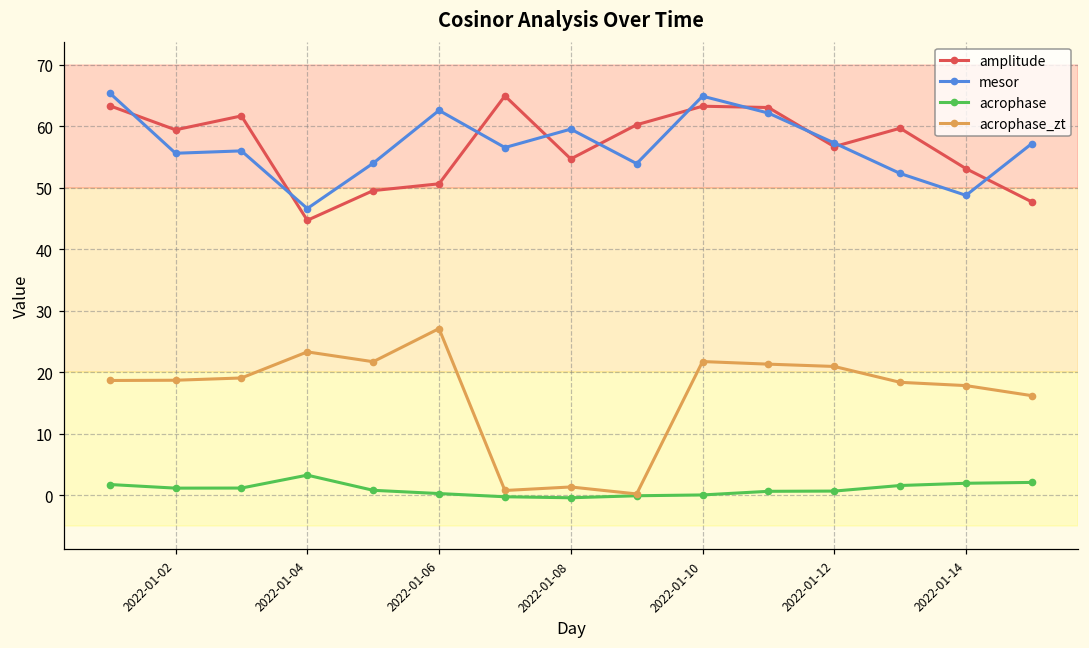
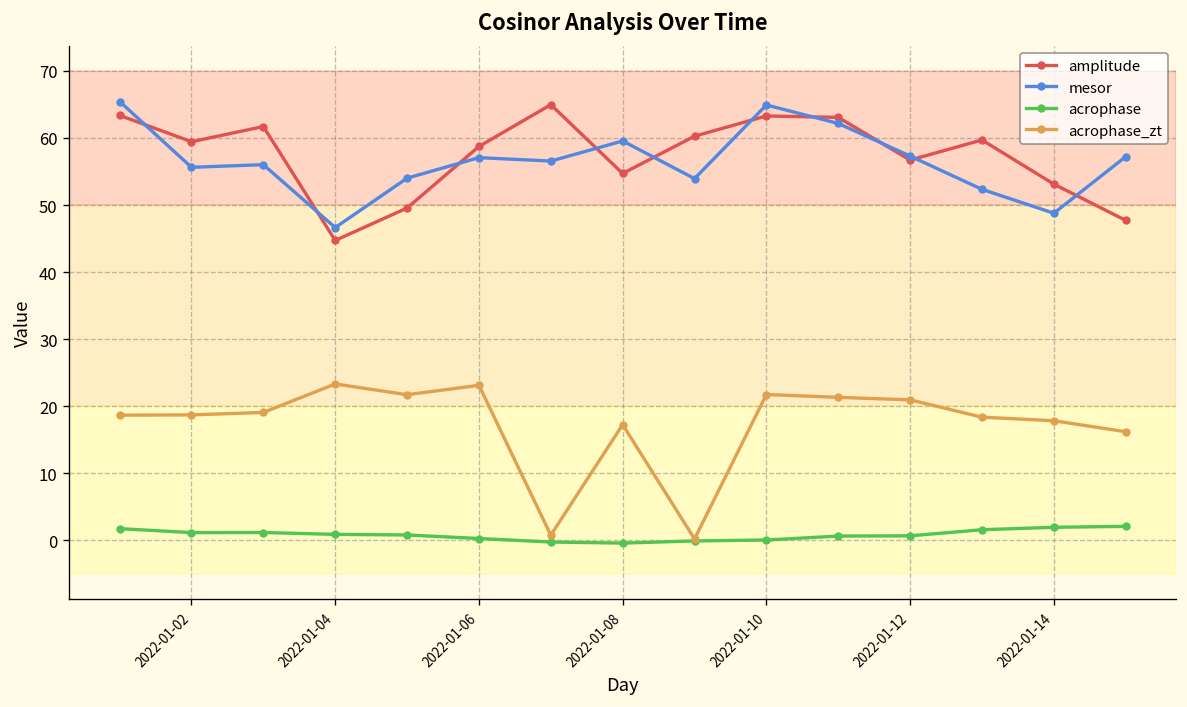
acrophase, 2022-01-04: 3 -> 1
amplitude, 2022-01-06: 51 -> 59
mesor, 2022-01-06: 63 -> 57
acrophase_zt, 2022-01-06: 27 -> 23
acrophase_zt, 2022-01-08: 1 -> 17
